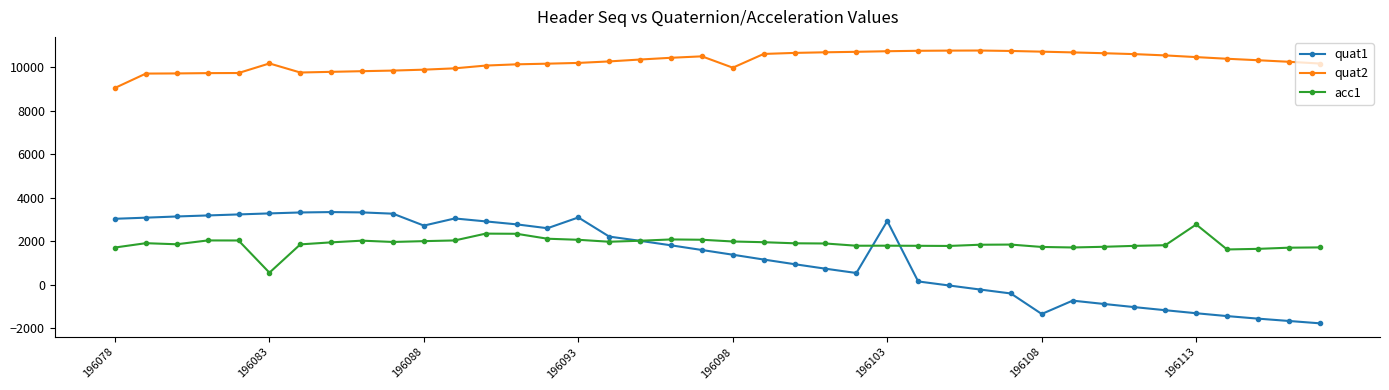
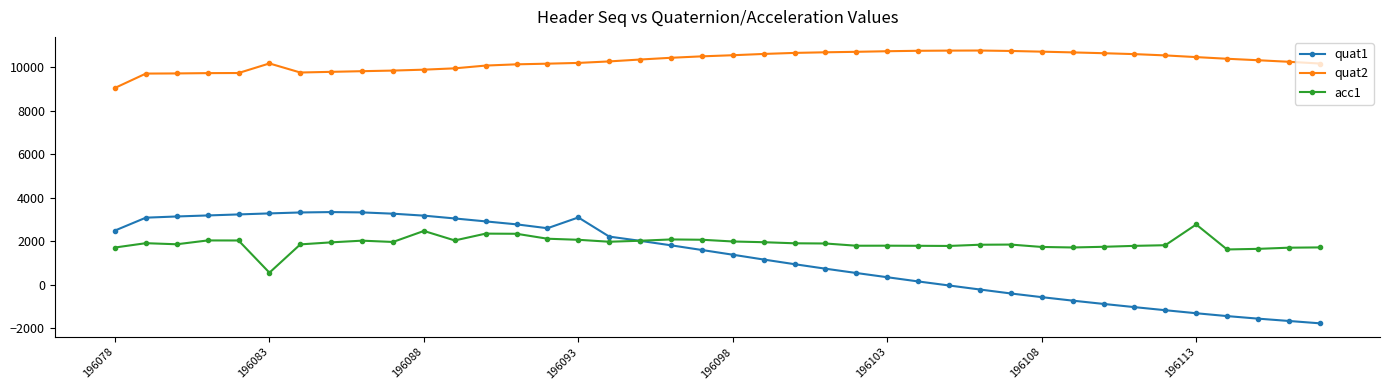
quat1, 196078: 3000 -> 2500
quat1, 196088: 2700 -> 3200
acc1, 196088: 2000 -> 2500
quat2, 196098: 10000 -> 10500
quat1, 196103: 2900 -> 400
quat1, 196108: -1300 -> -600
